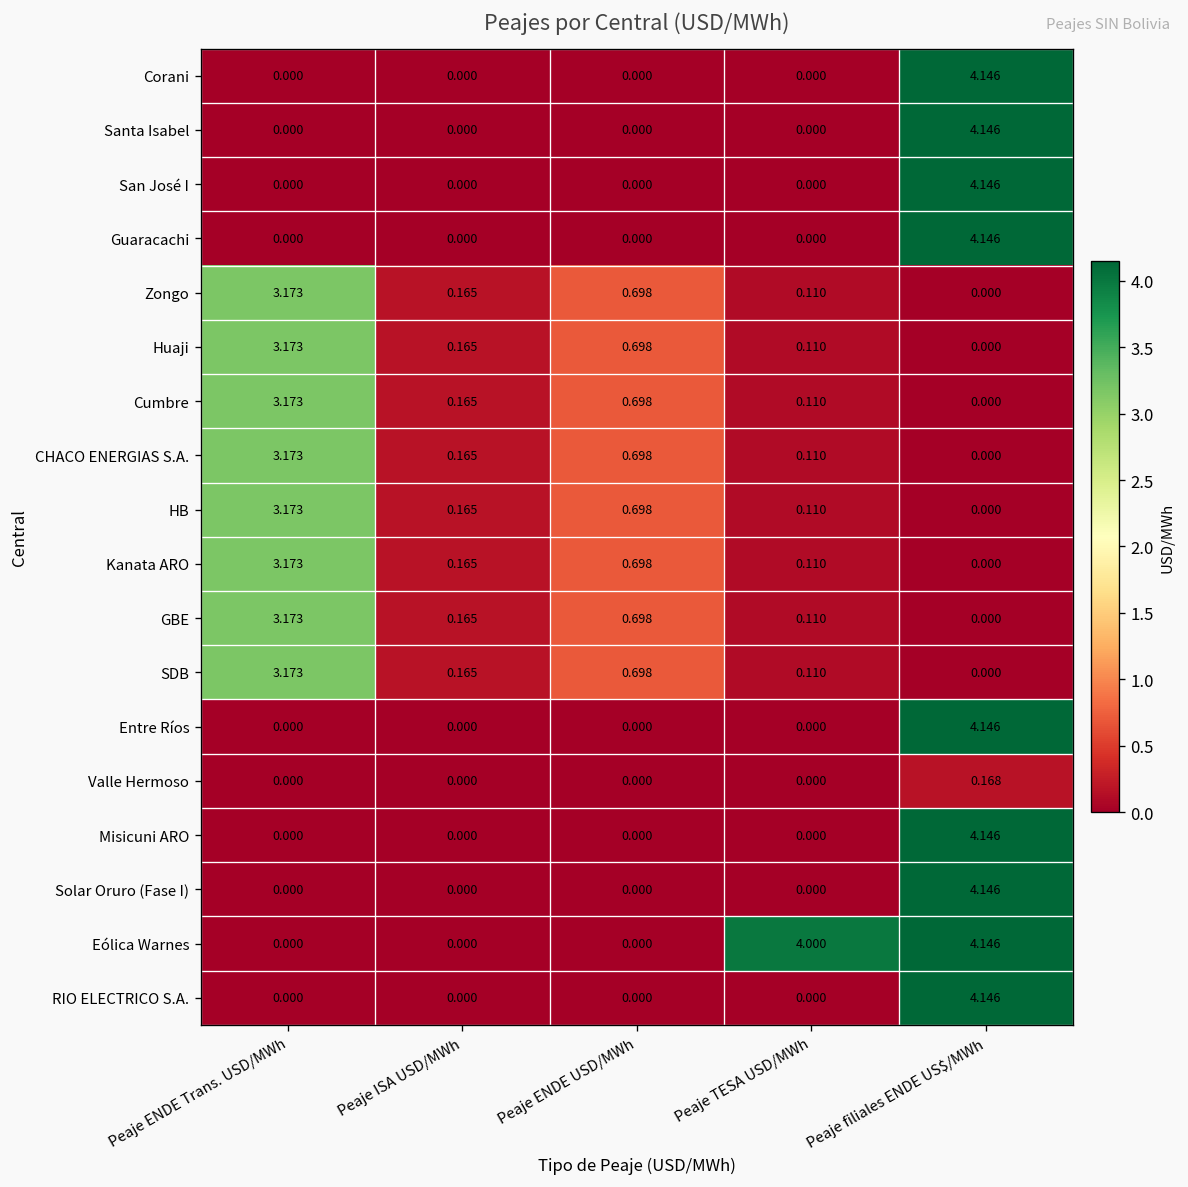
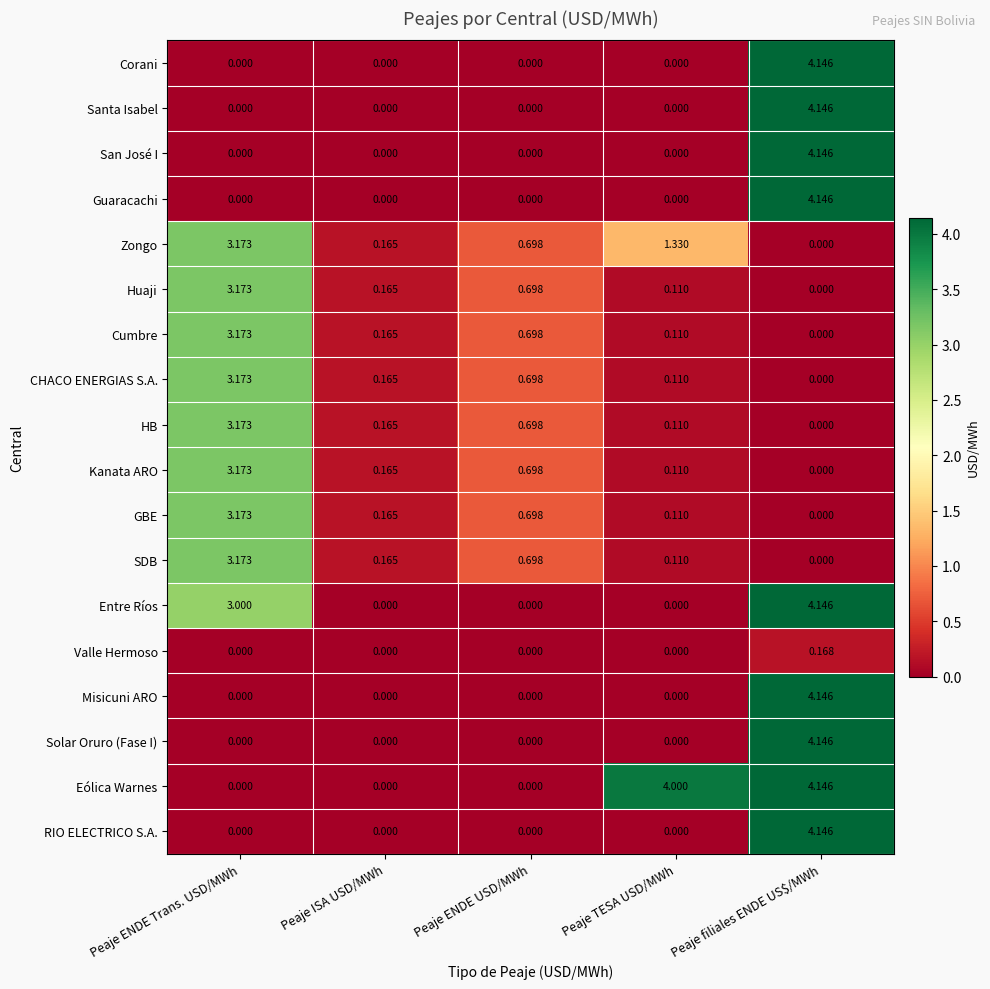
Zongo, Peaje TESA USD/MWh: 0.110 -> 1.330
Entre Ríos, Peaje ENDE Trans. USD/MWh: 0.000 -> 3.000
